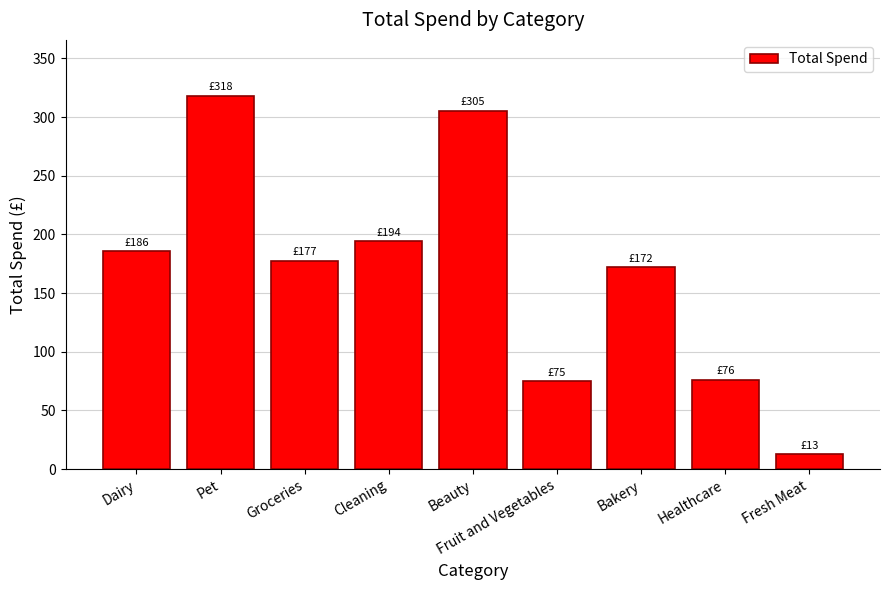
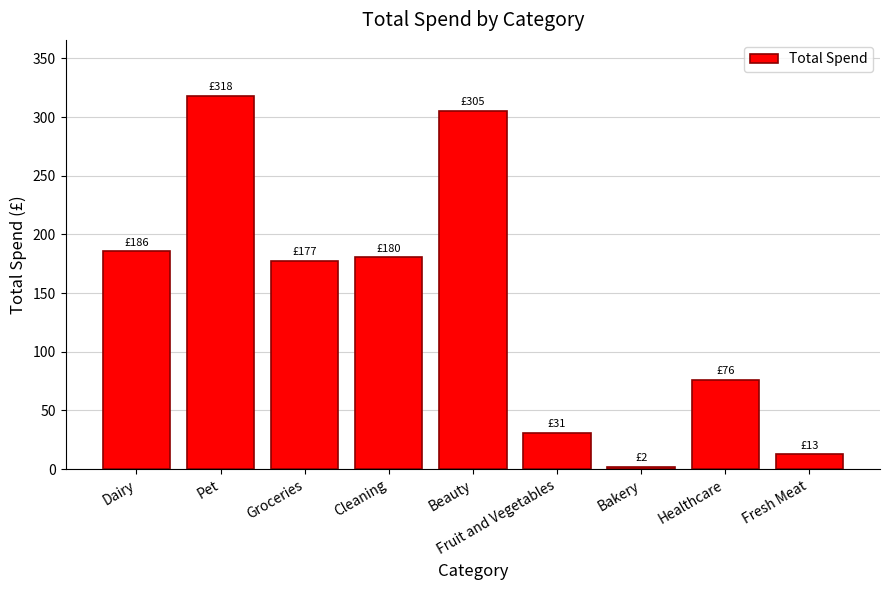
Cleaning: £194 -> £180
Fruit and Vegetables: £75 -> £31
Bakery: £172 -> £2
